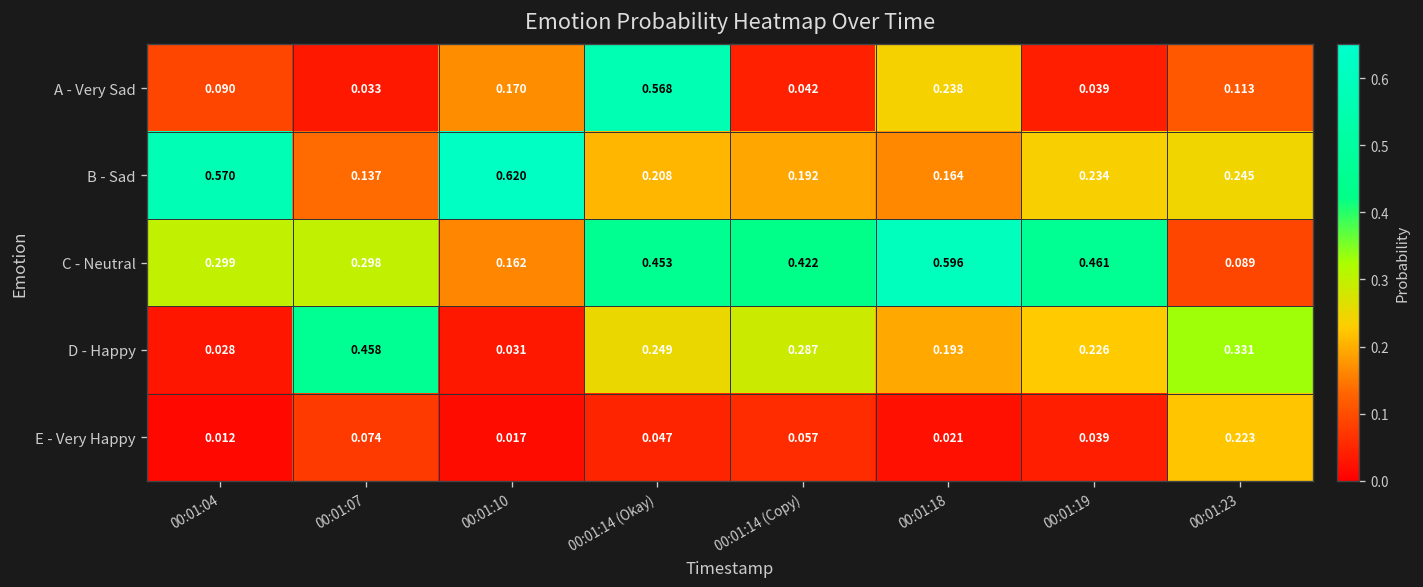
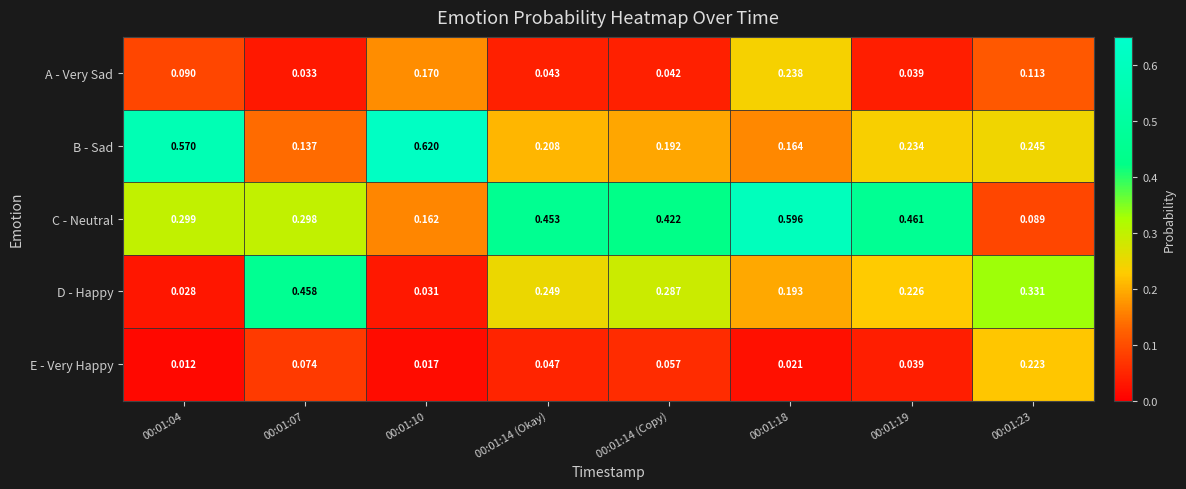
A - Very Sad, 00:01:14 (Okay): 0.568 -> 0.043
